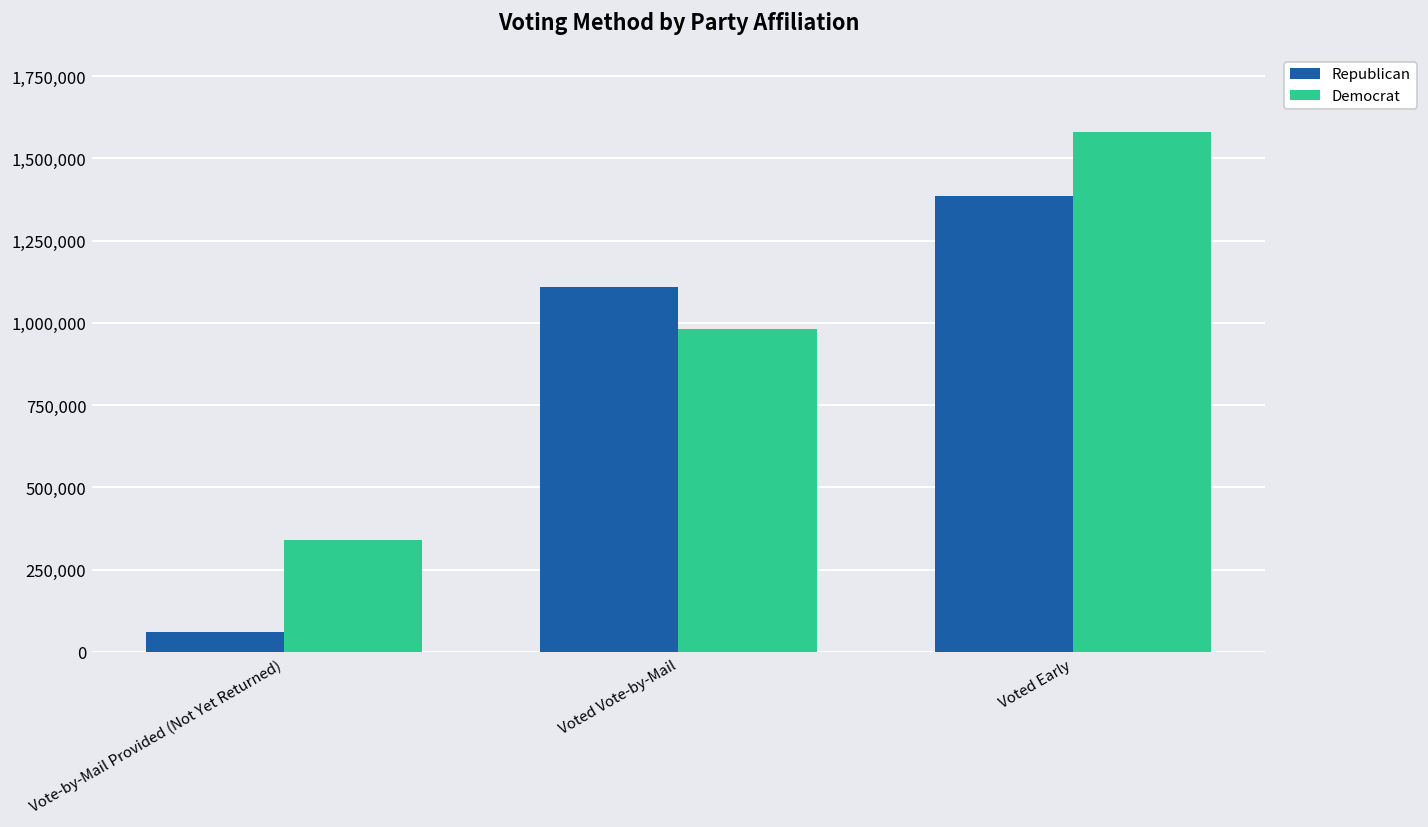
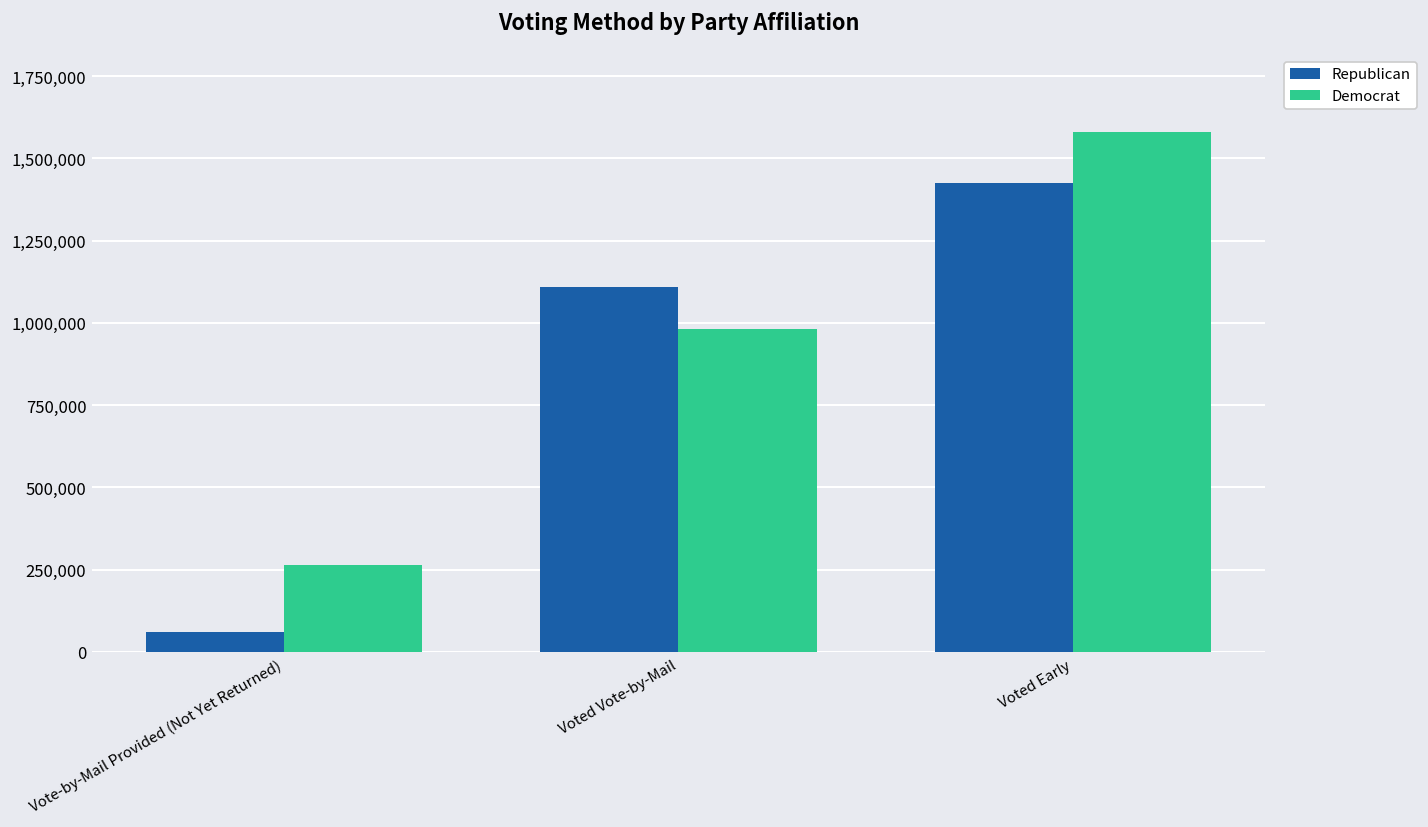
Democrat, Vote-by-Mail Provided (Not Yet Returned): 340,000 -> 270,000
Republican, Voted Early: 1,390,000 -> 1,430,000
